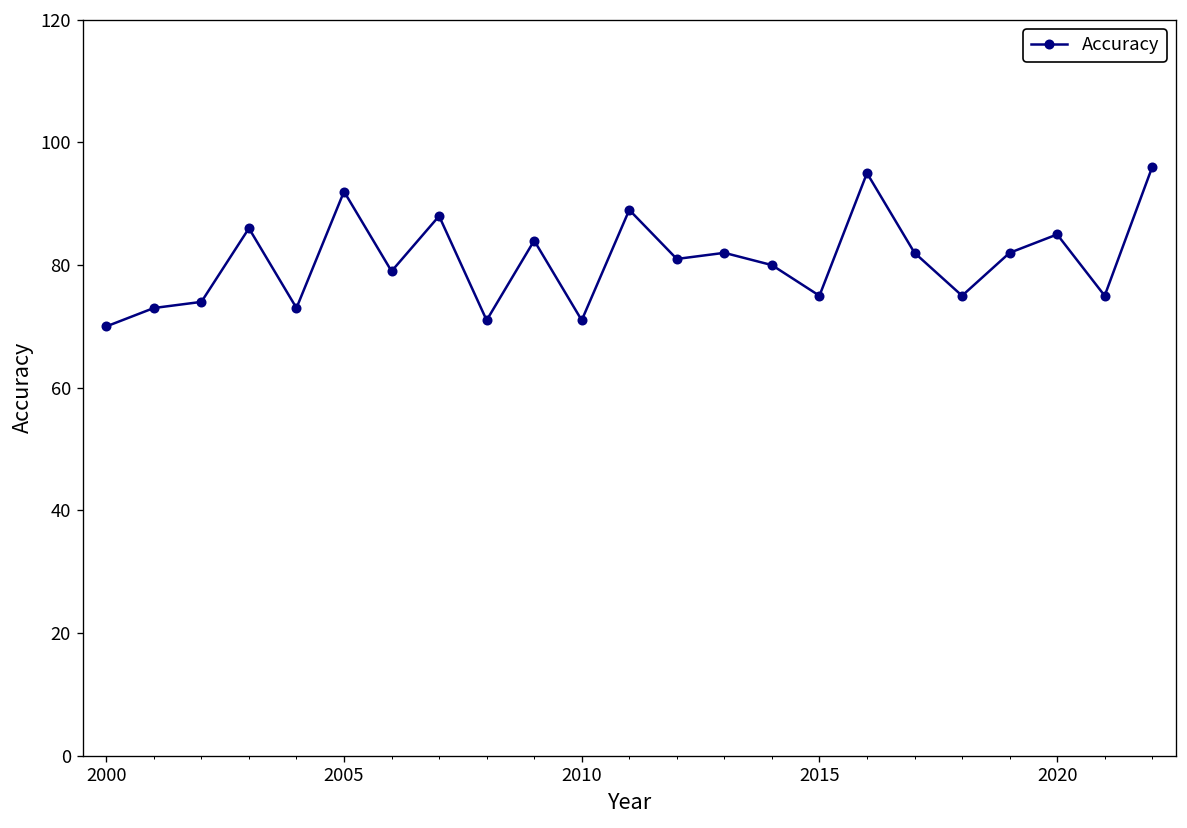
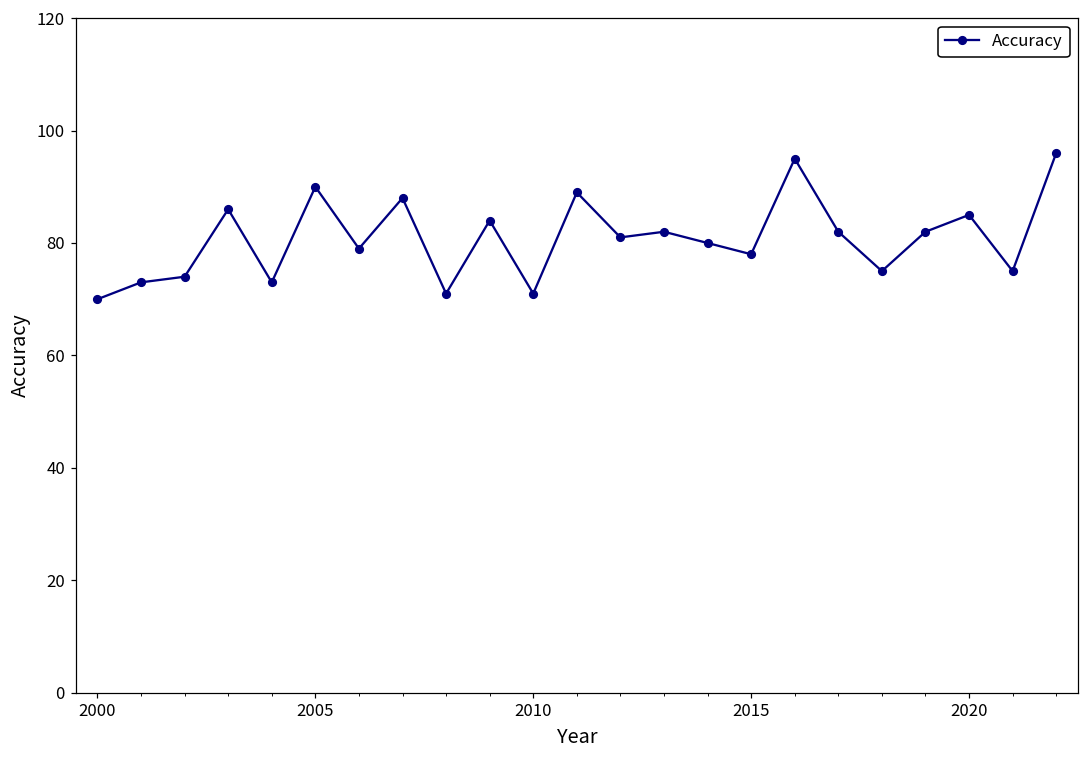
2005: 92 -> 90
2015: 75 -> 78
